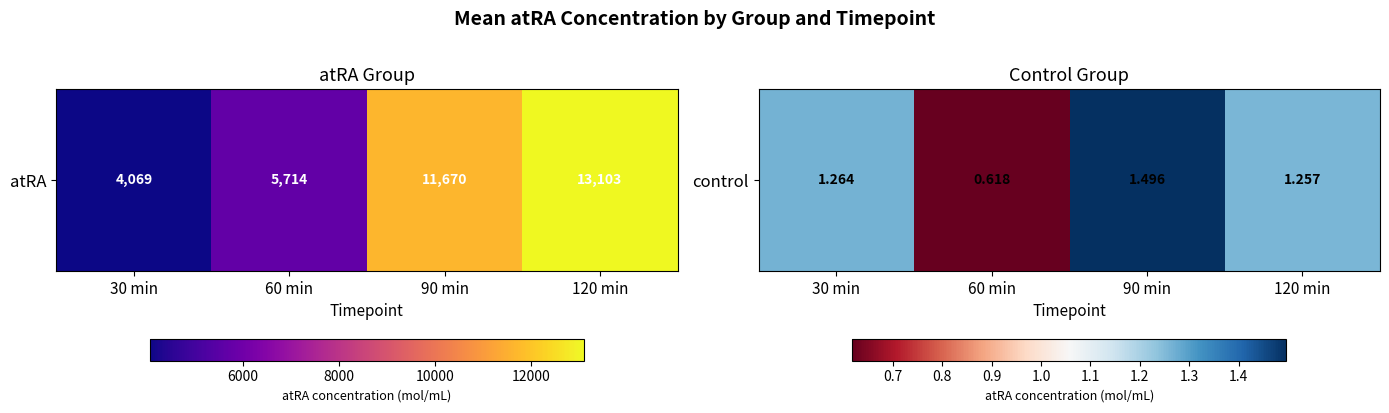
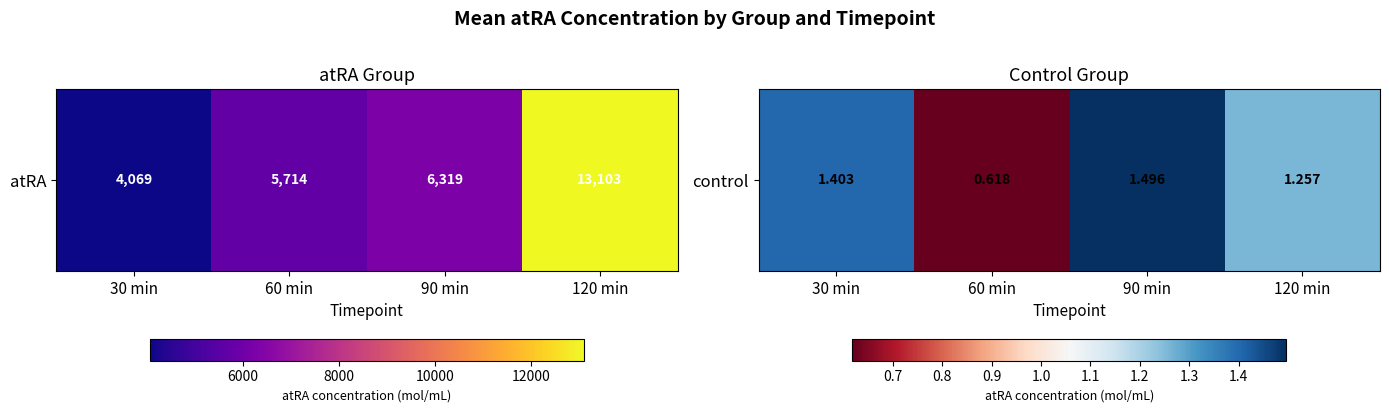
atRA Group, atRA, 90 min: 11,670 -> 6,319
Control Group, control, 30 min: 1.264 -> 1.403
